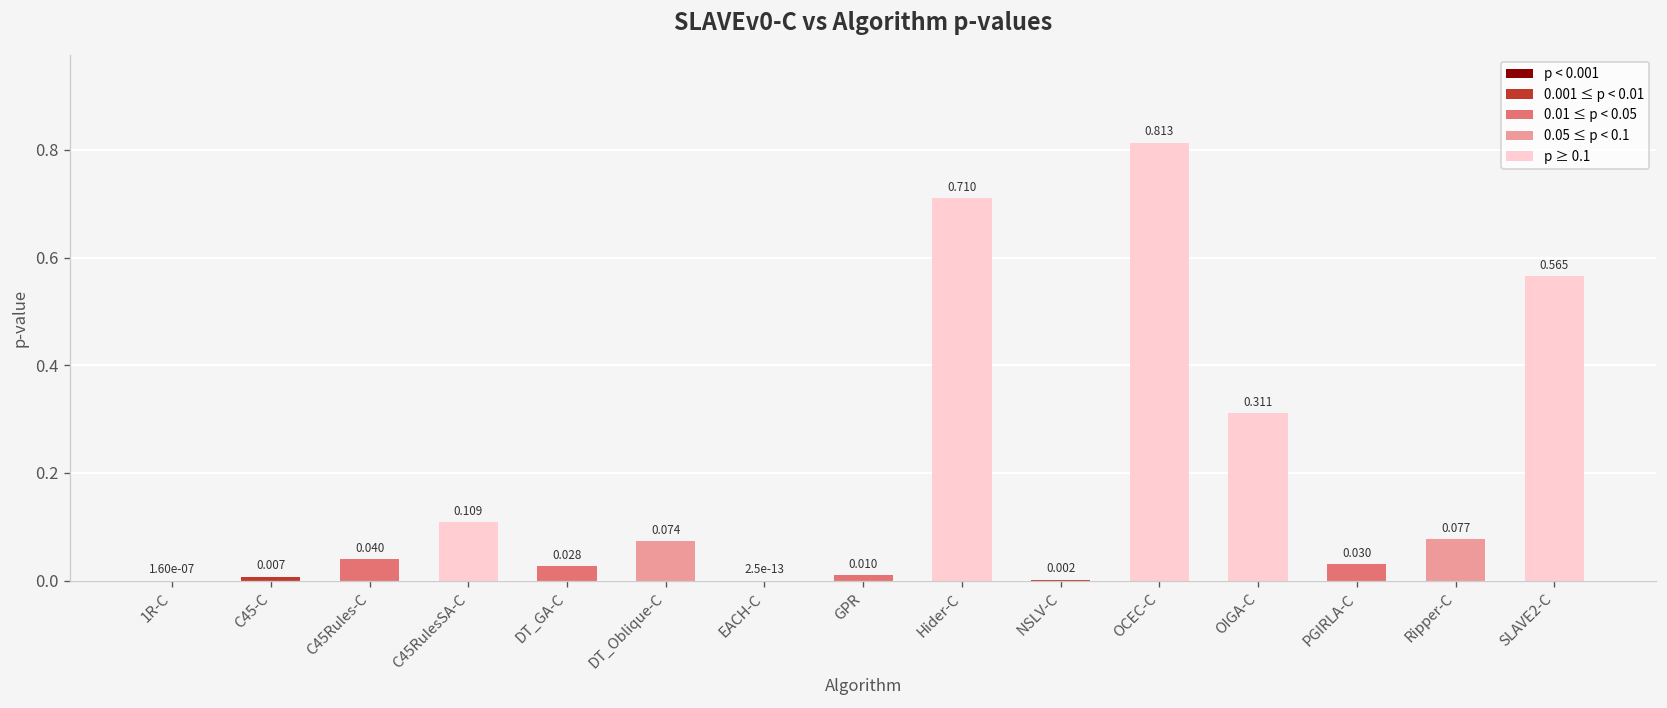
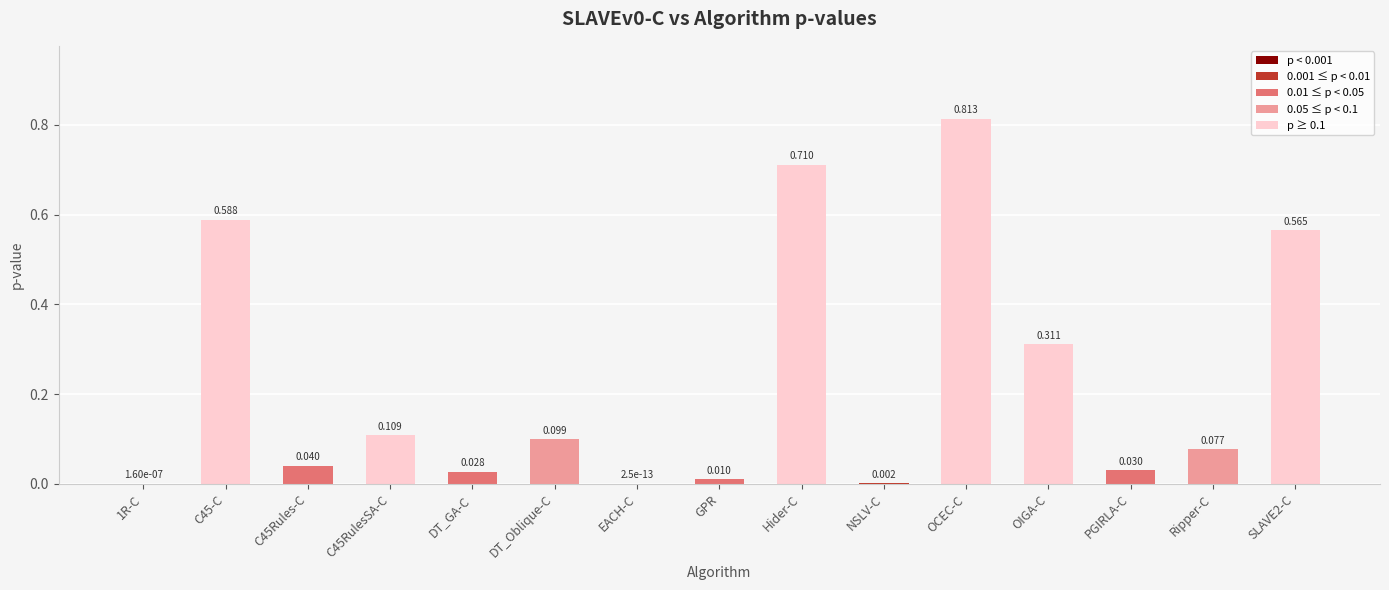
C45-C: 0.007 -> 0.588
DT_Oblique-C: 0.074 -> 0.099
